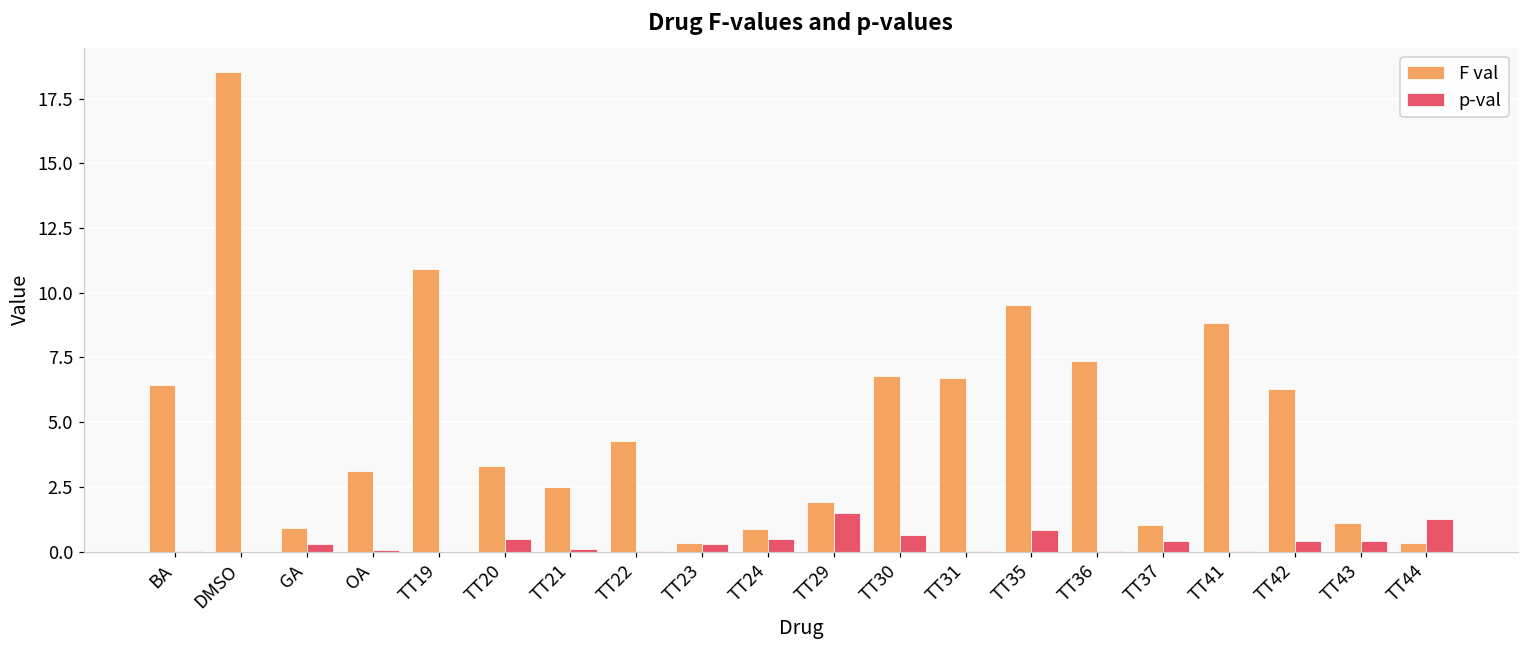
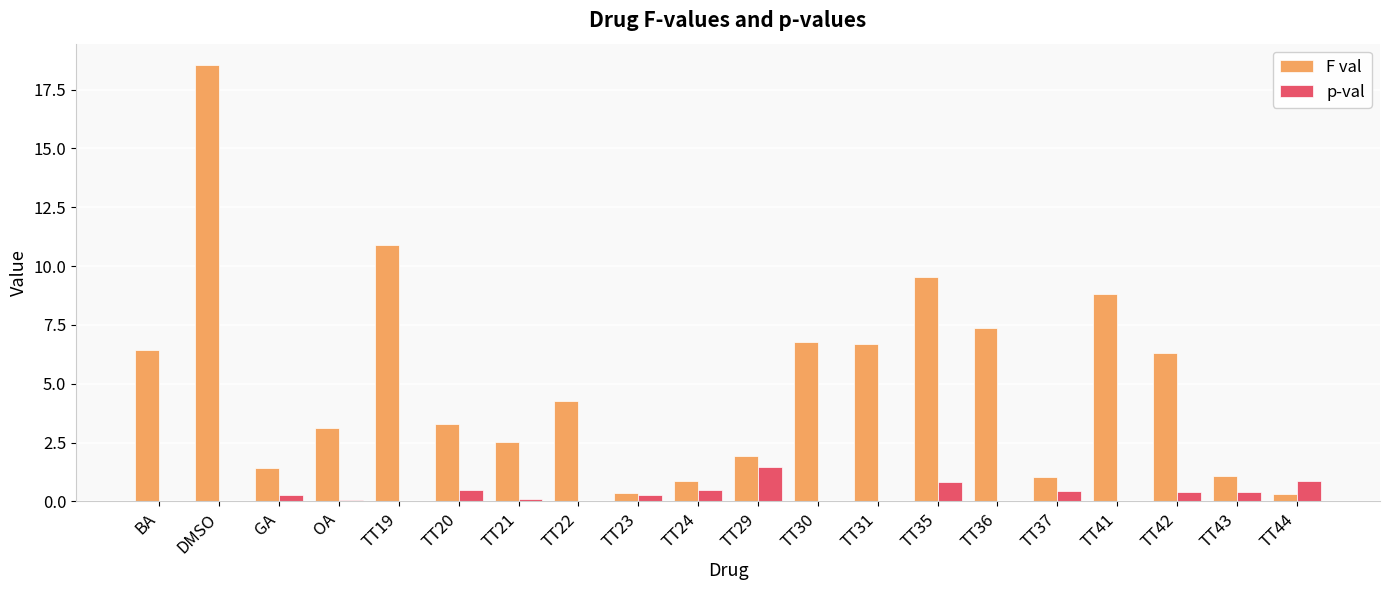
F val, GA: 0.9 -> 1.4
p-val, TT30: 0.6 -> 0.0
p-val, TT44: 1.2 -> 0.9
